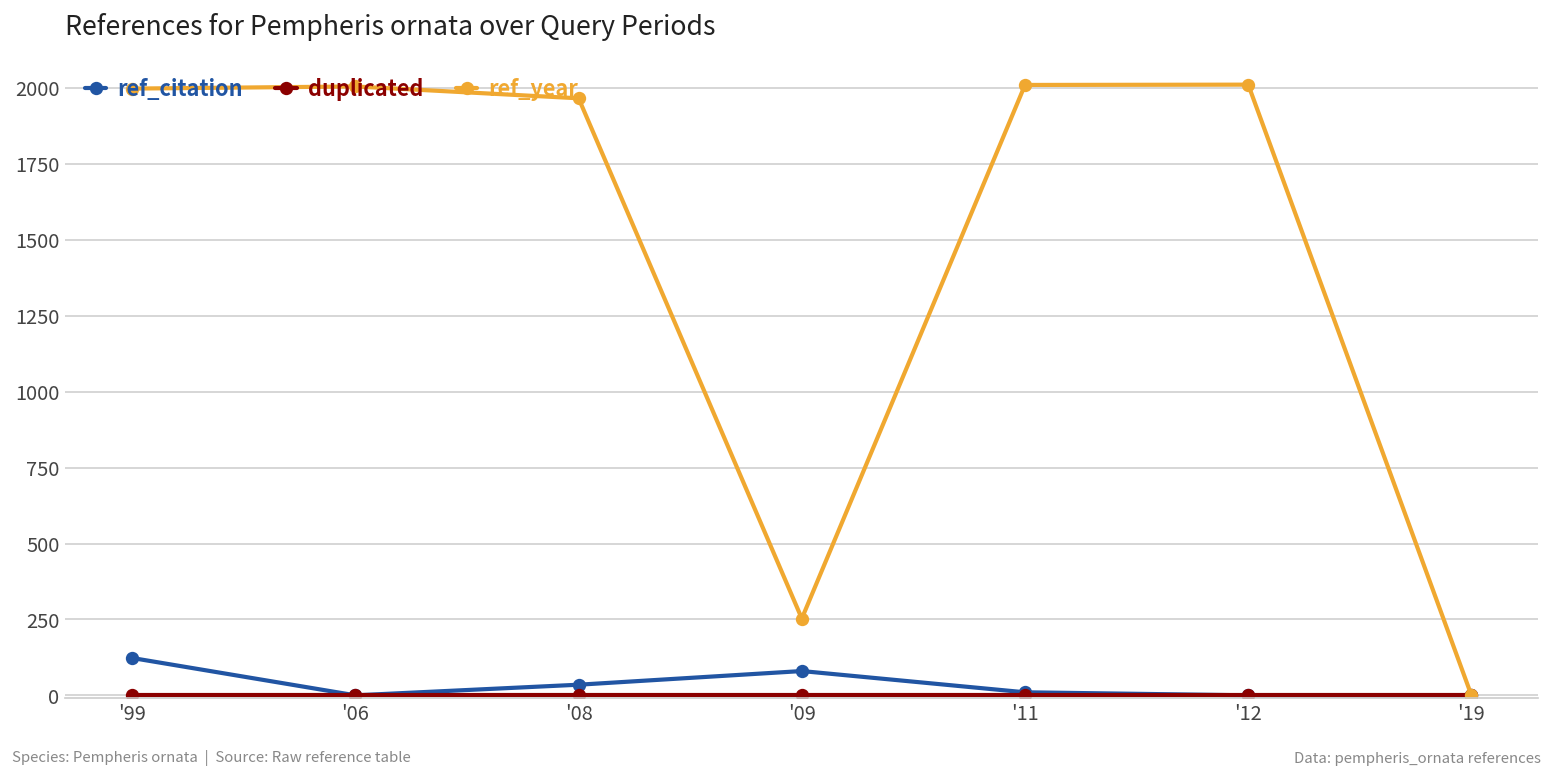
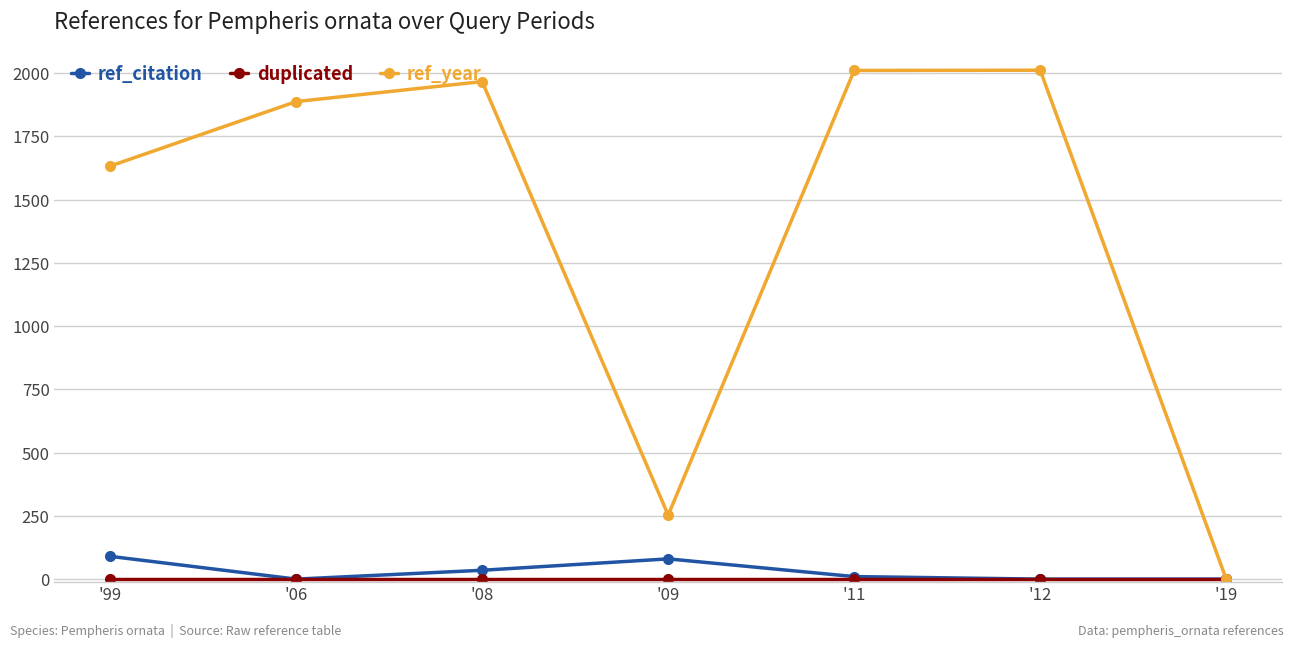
ref_citation, '99: 120 -> 90
ref_year, '99: 2000 -> 1630
ref_year, '06: 2010 -> 1890
